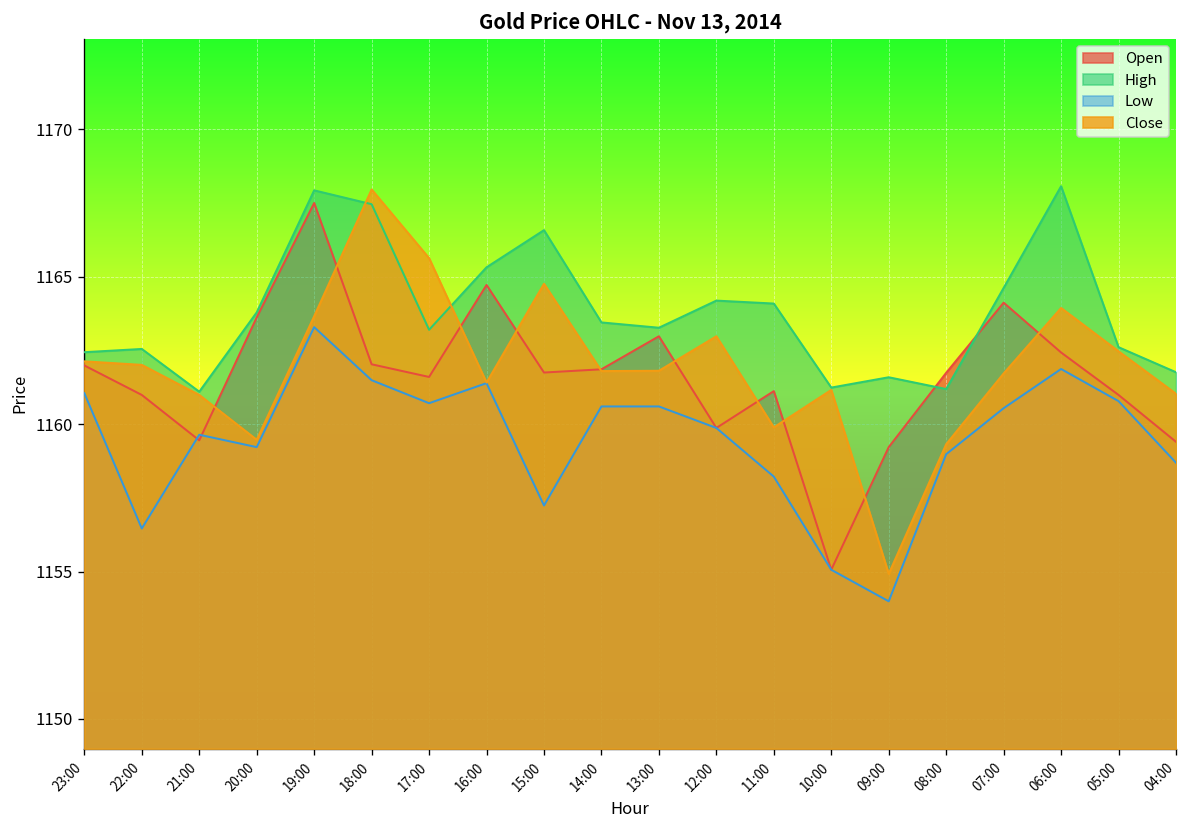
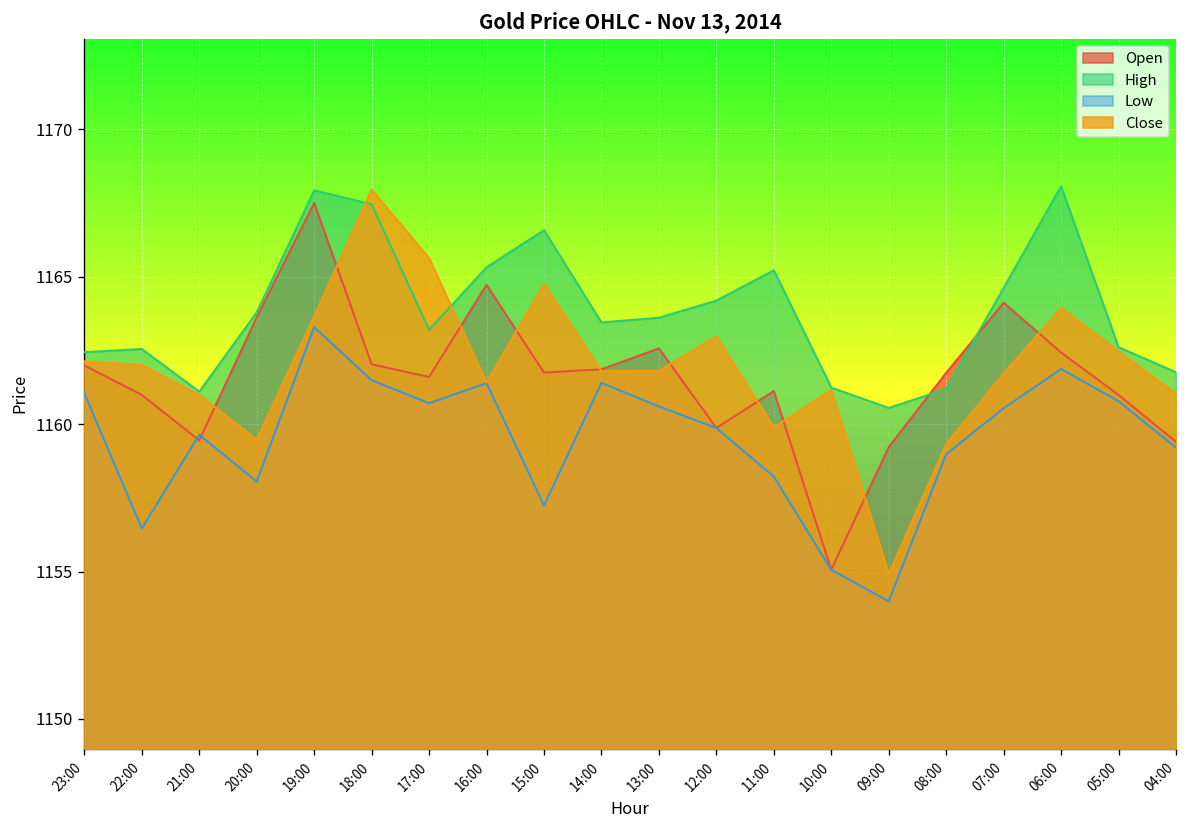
Low, 20:00: 1159.2 -> 1158.1
Low, 14:00: 1160.6 -> 1161.4
Open, 13:00: 1163.0 -> 1162.6
High, 13:00: 1163.3 -> 1163.6
High, 11:00: 1164.1 -> 1165.2
High, 09:00: 1161.6 -> 1160.6
Low, 04:00: 1158.7 -> 1159.2
